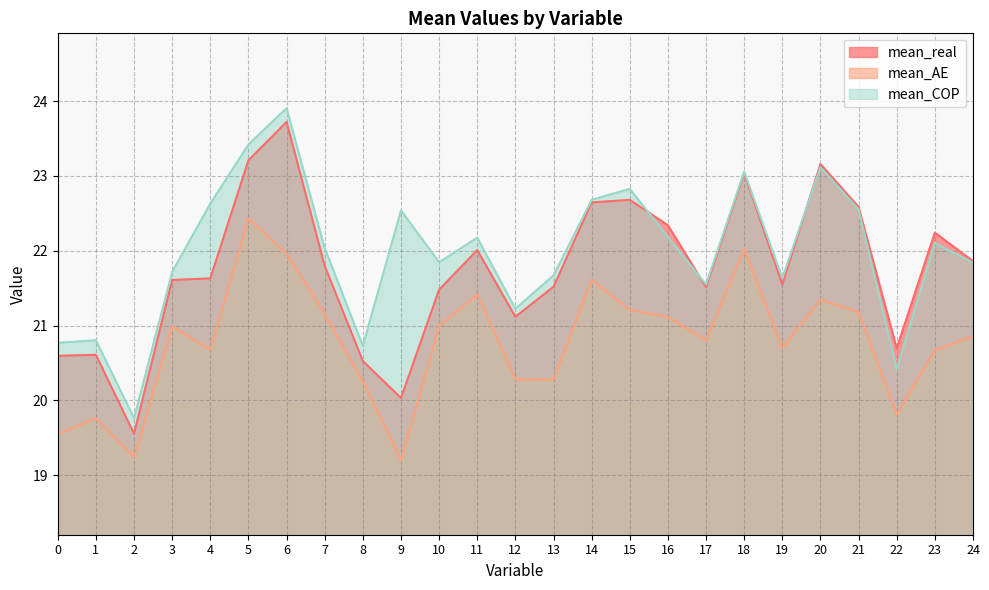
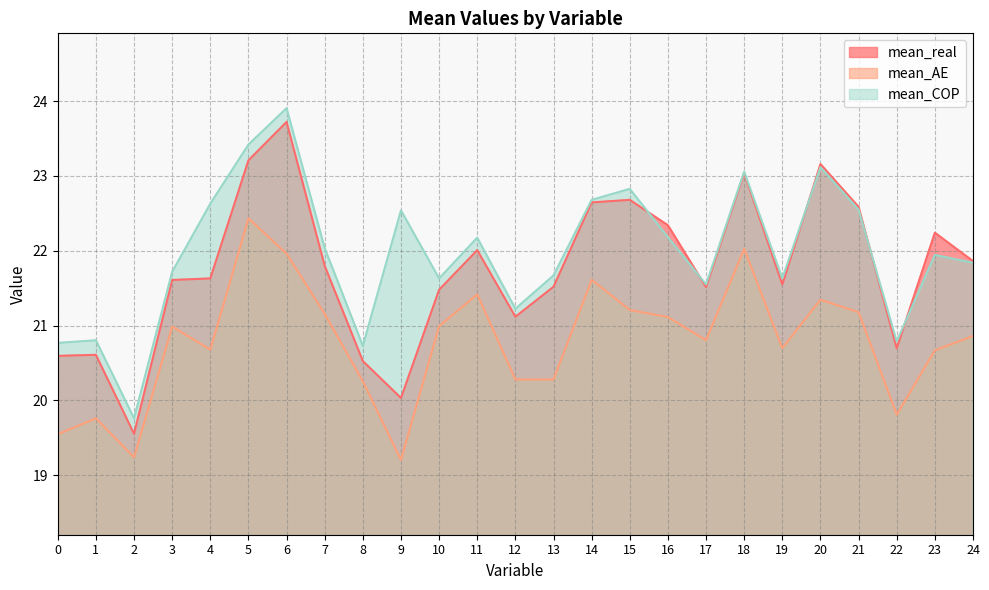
mean_COP, 10: 21.8 -> 21.6
mean_COP, 22: 20.4 -> 20.8
mean_COP, 23: 22.1 -> 21.9
